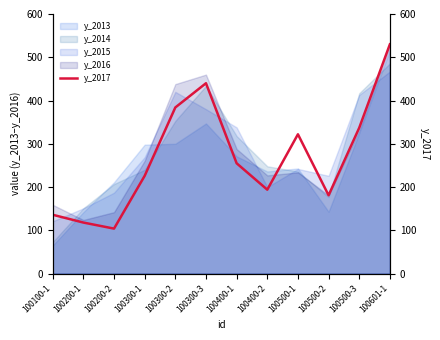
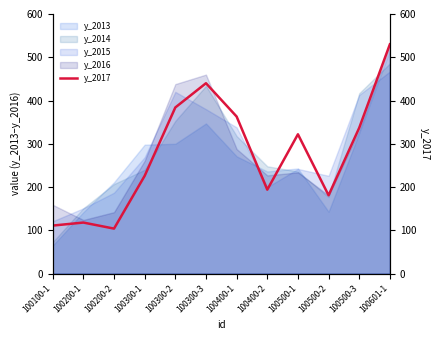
y_2017, 100100-1: 140 -> 110
y_2017, 100400-1: 260 -> 360
